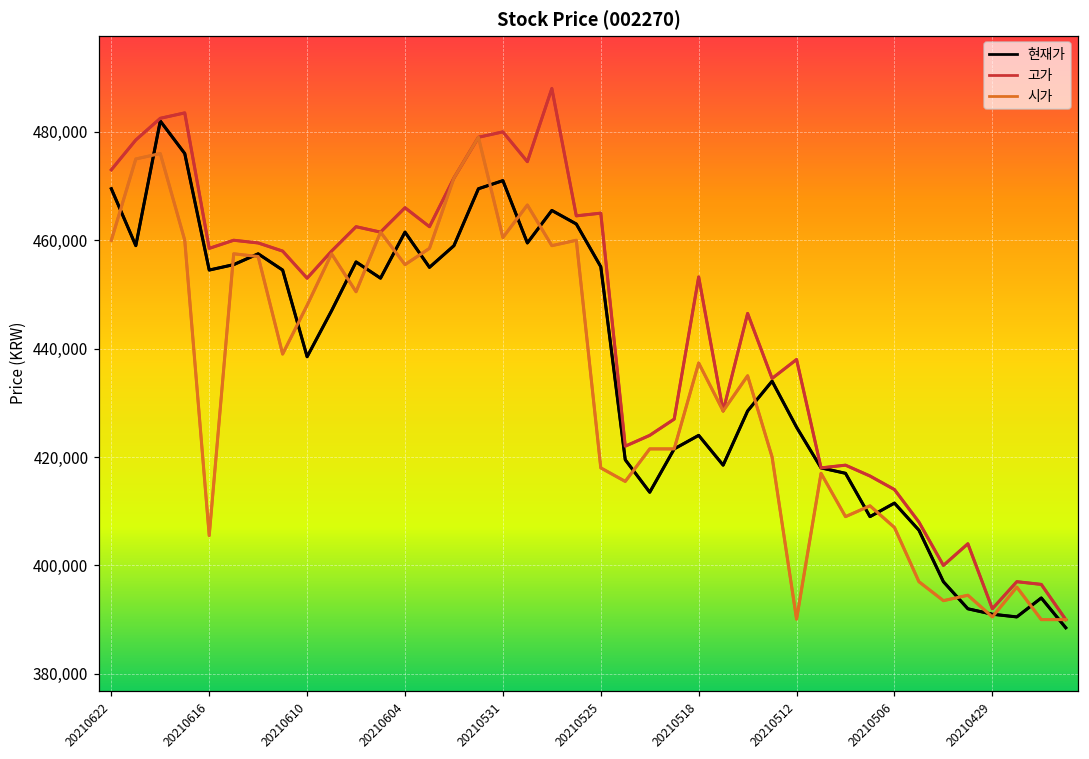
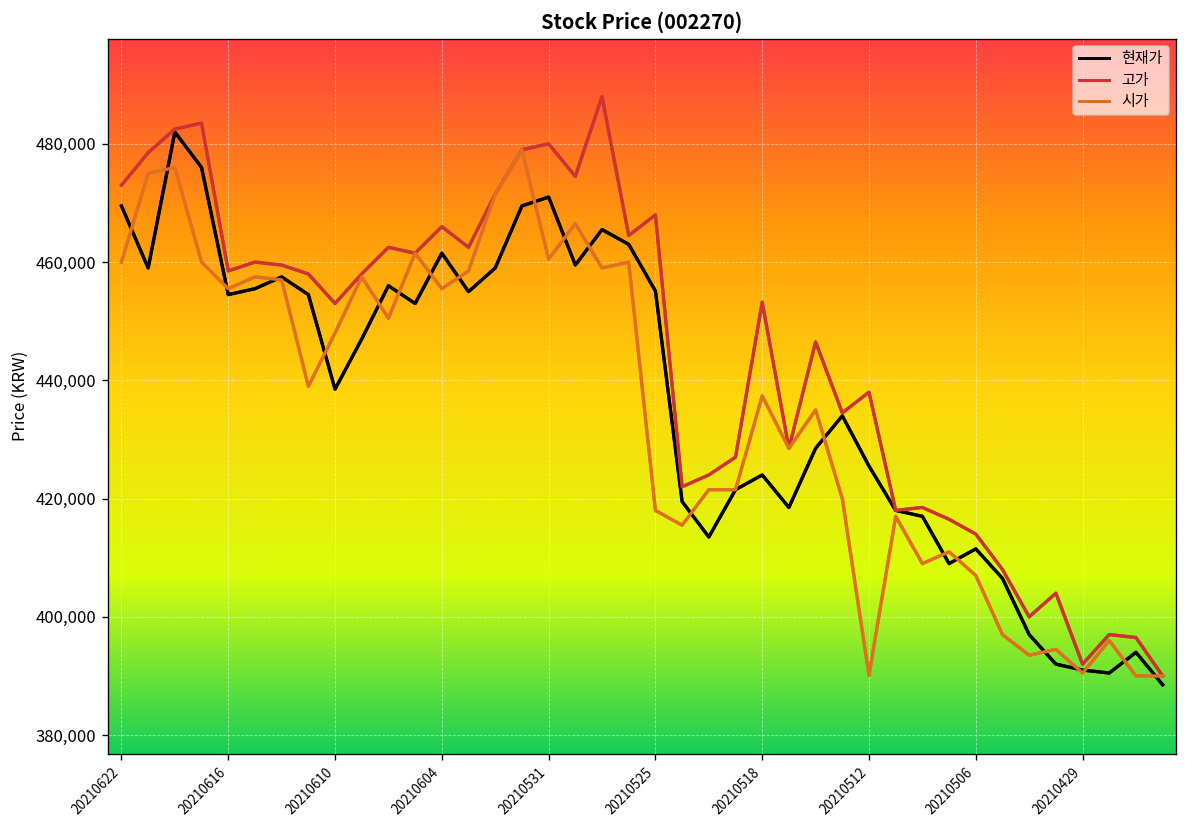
시가, 20210616: 406,000 -> 456,000
고가, 20210525: 465,000 -> 468,000
